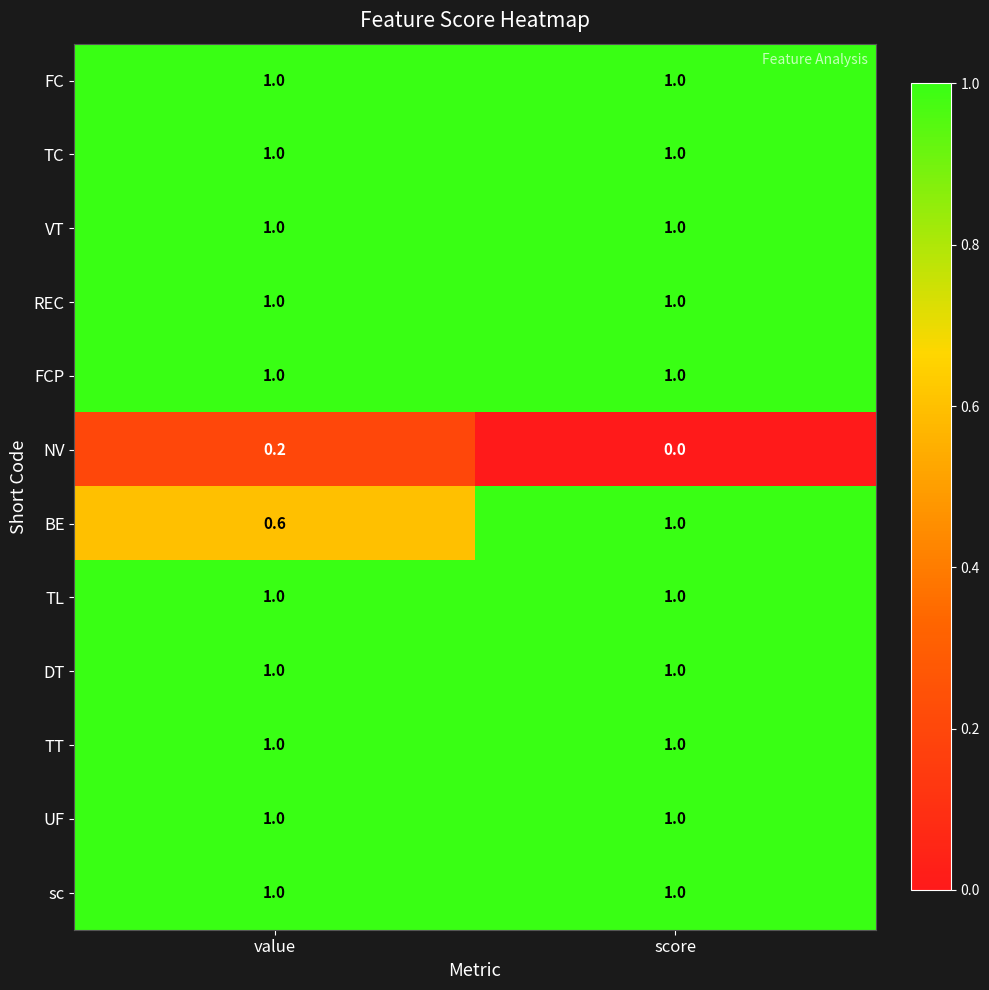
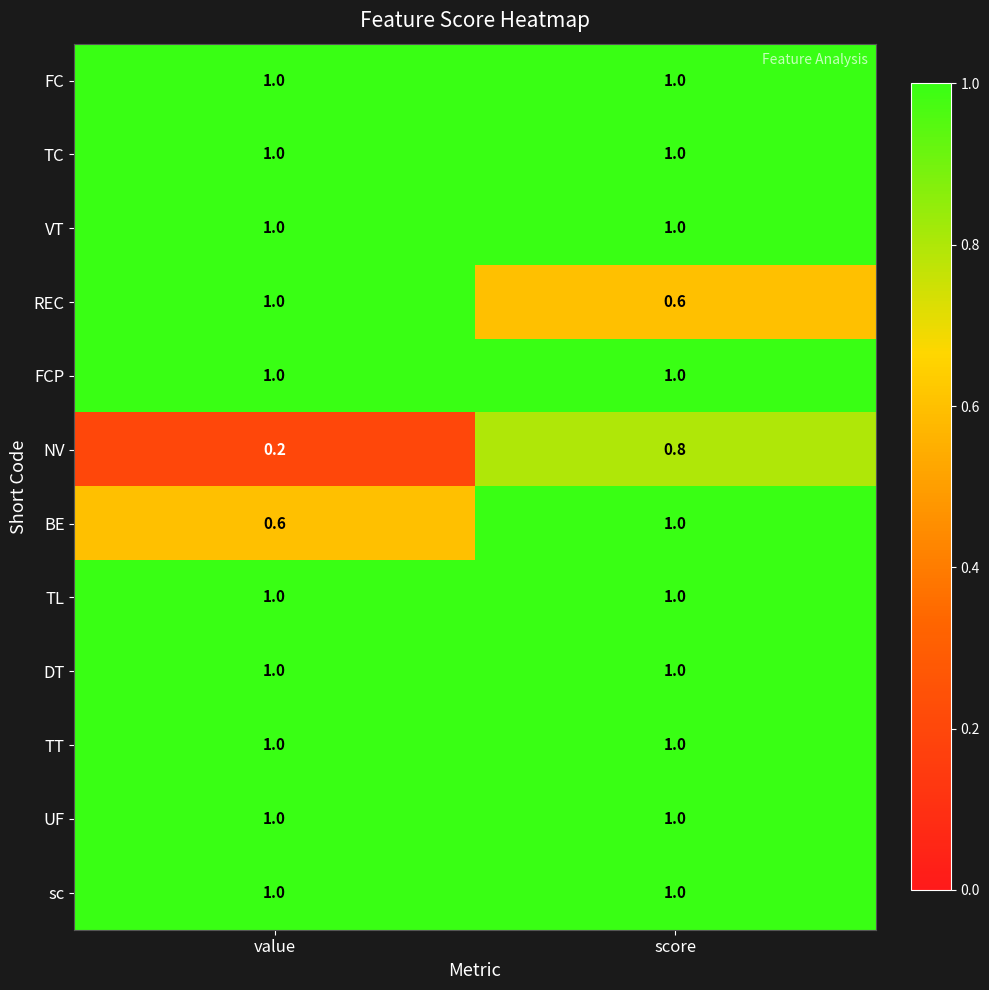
REC, score: 1.0 -> 0.6
NV, score: 0.0 -> 0.8
